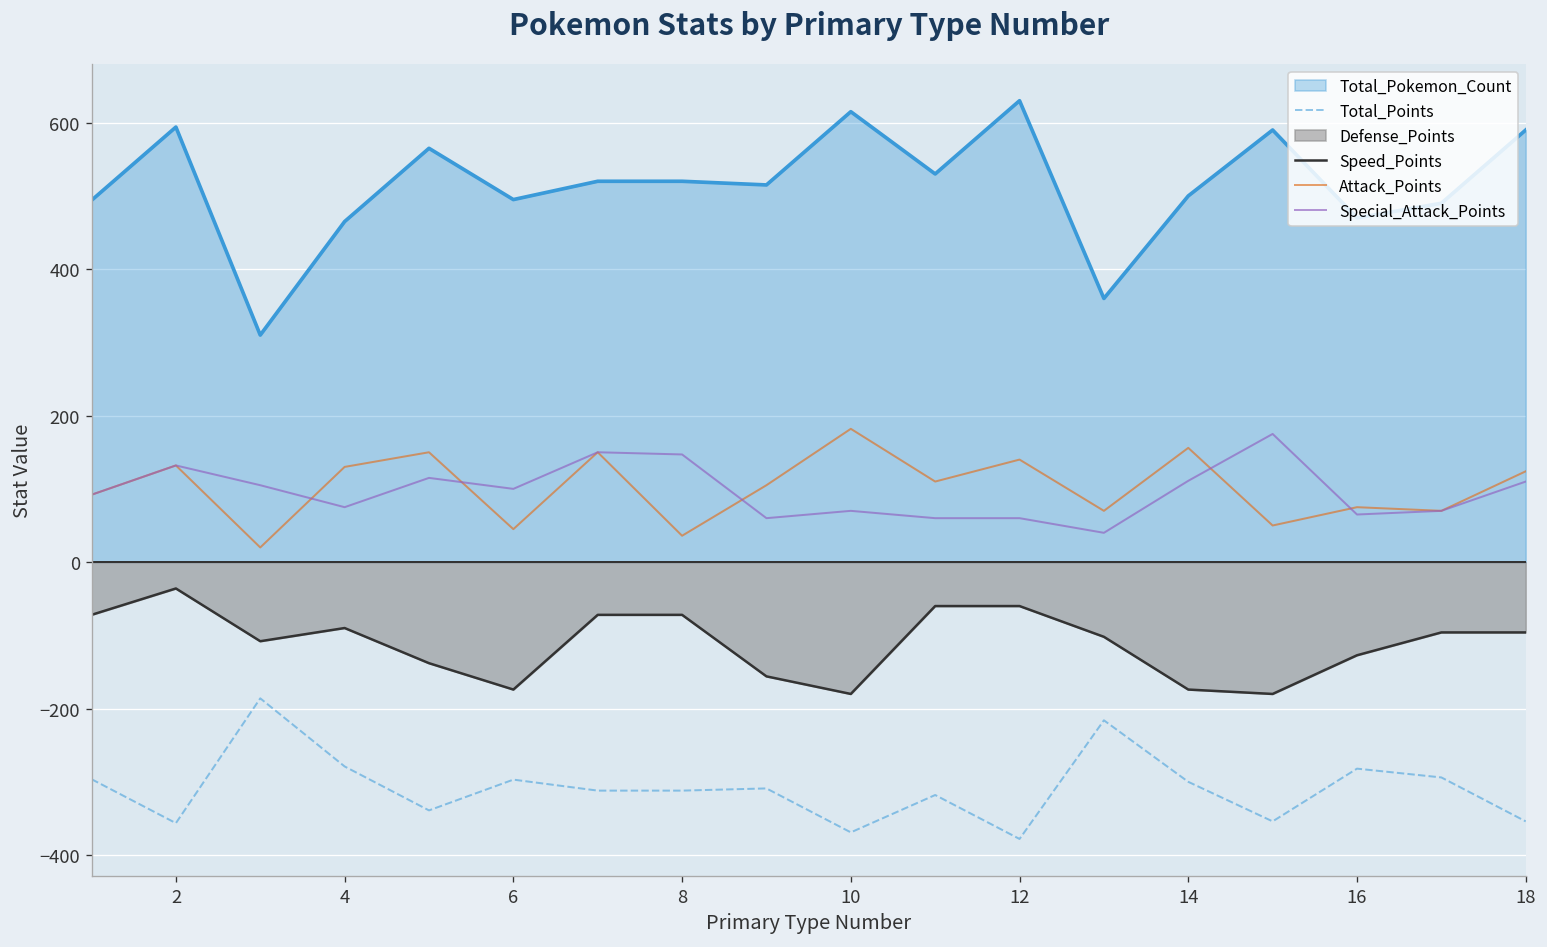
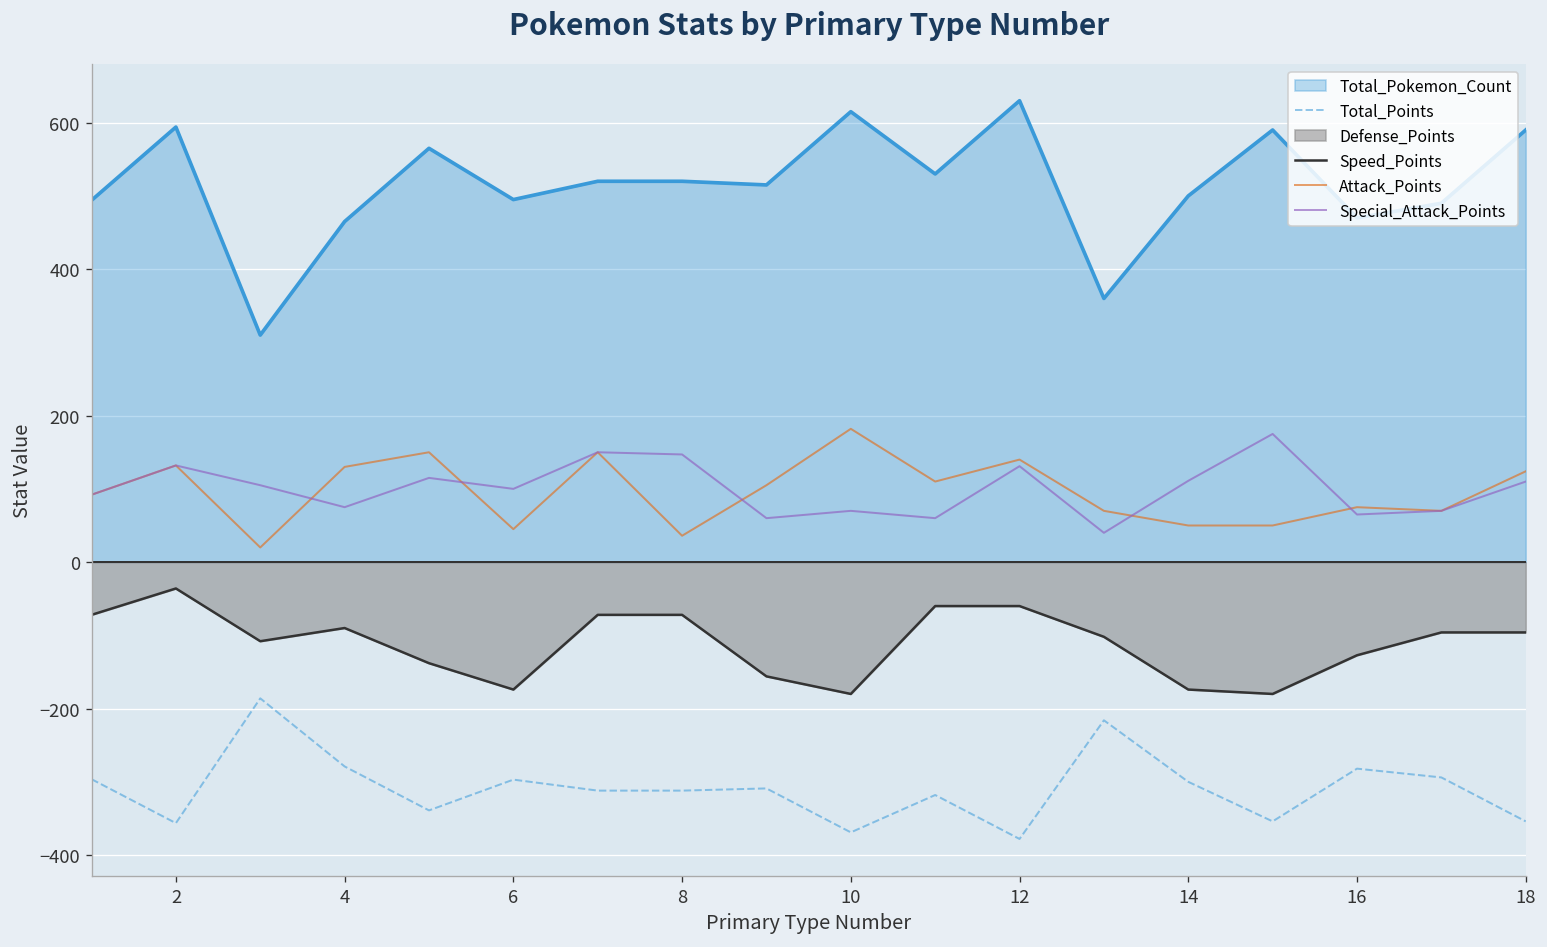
Special_Attack_Points, 12: 60 -> 130
Attack_Points, 14: 160 -> 50
